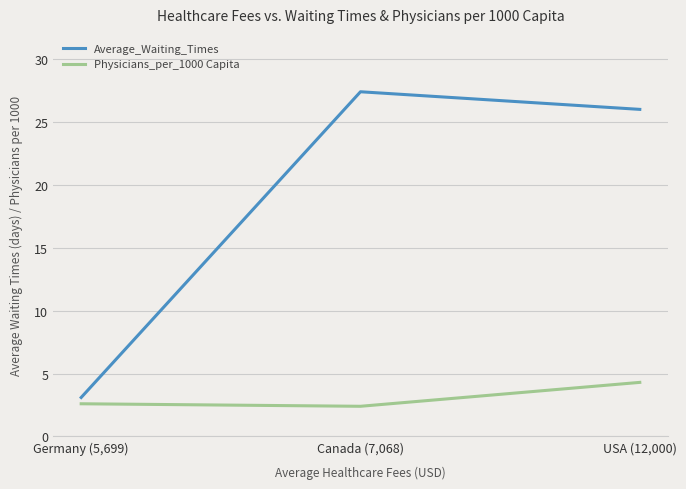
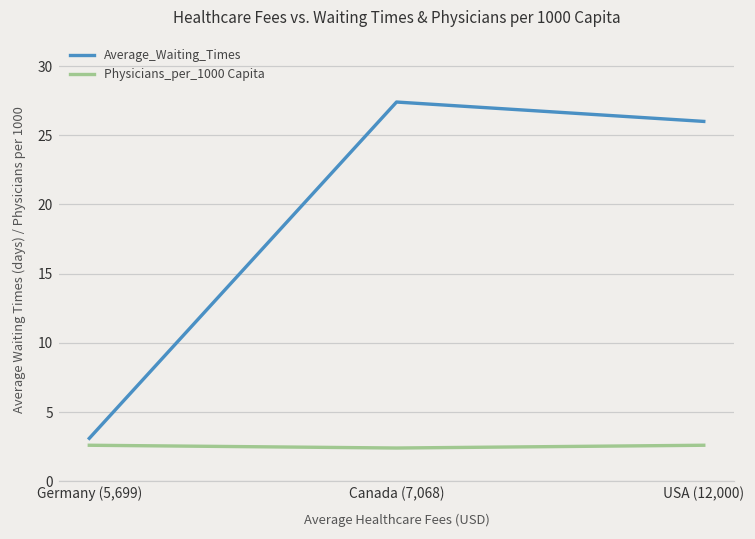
Physicians_per_1000 Capita, USA (12,000): 4.3 -> 2.6
